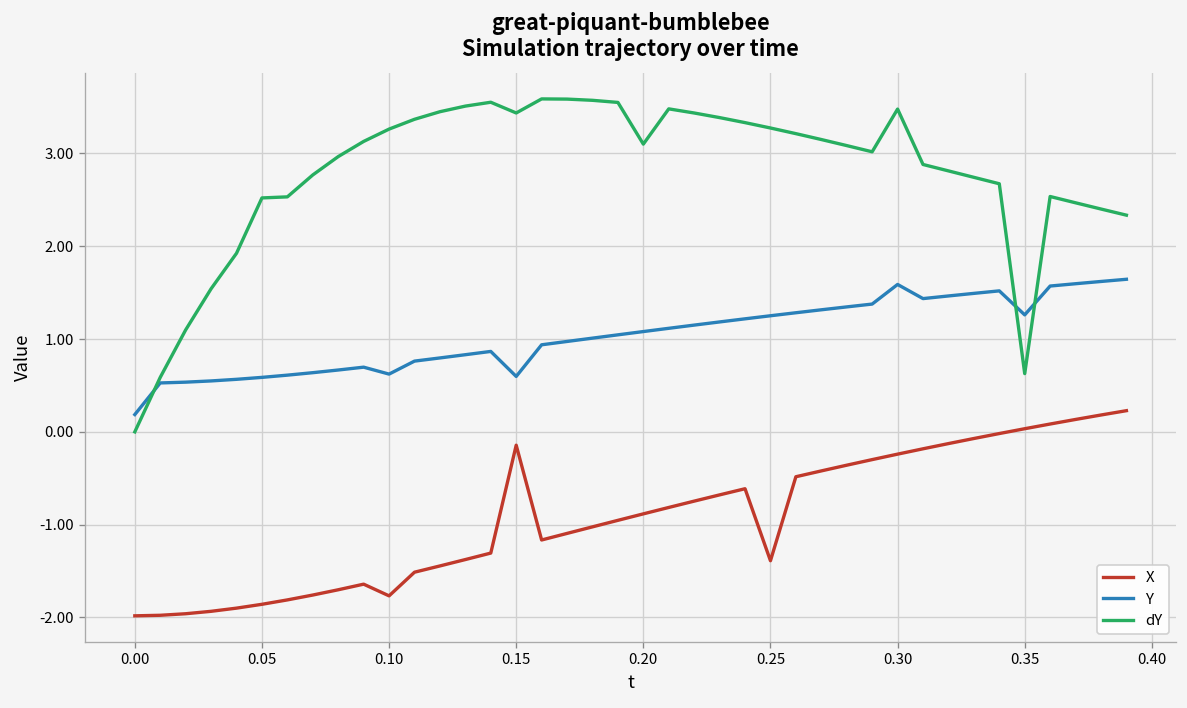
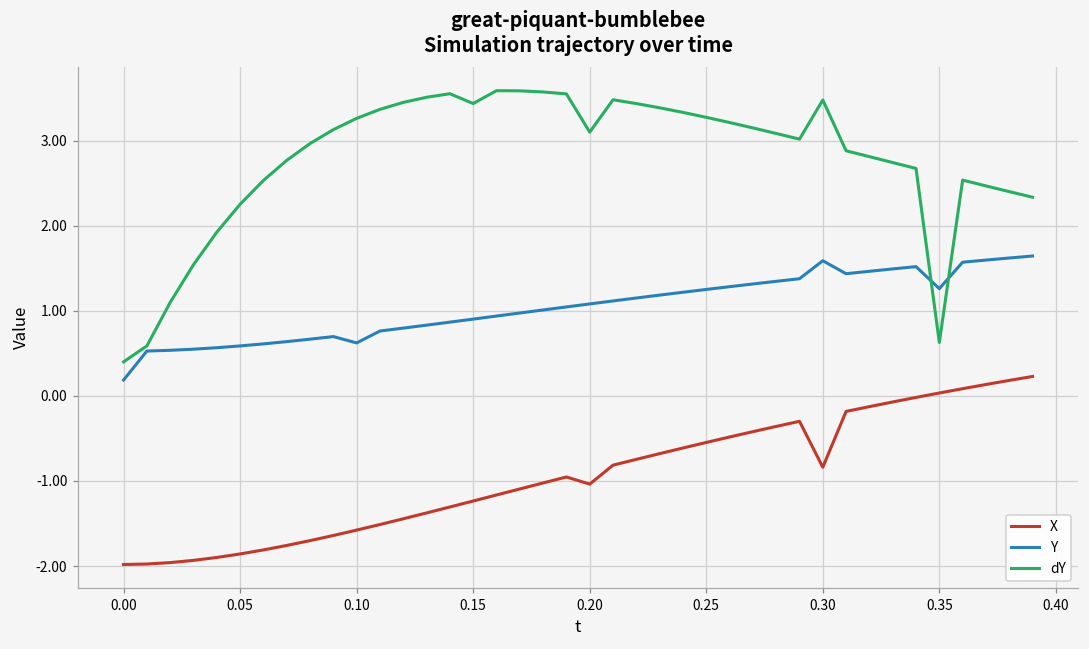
dY, 0.00: 0.0 -> 0.4
dY, 0.05: 2.5 -> 2.3
X, 0.10: -1.8 -> -1.6
X, 0.15: -0.1 -> -1.2
Y, 0.15: 0.6 -> 0.9
X, 0.20: -0.9 -> -1.0
X, 0.25: -1.4 -> -0.5
X, 0.30: -0.2 -> -0.8
